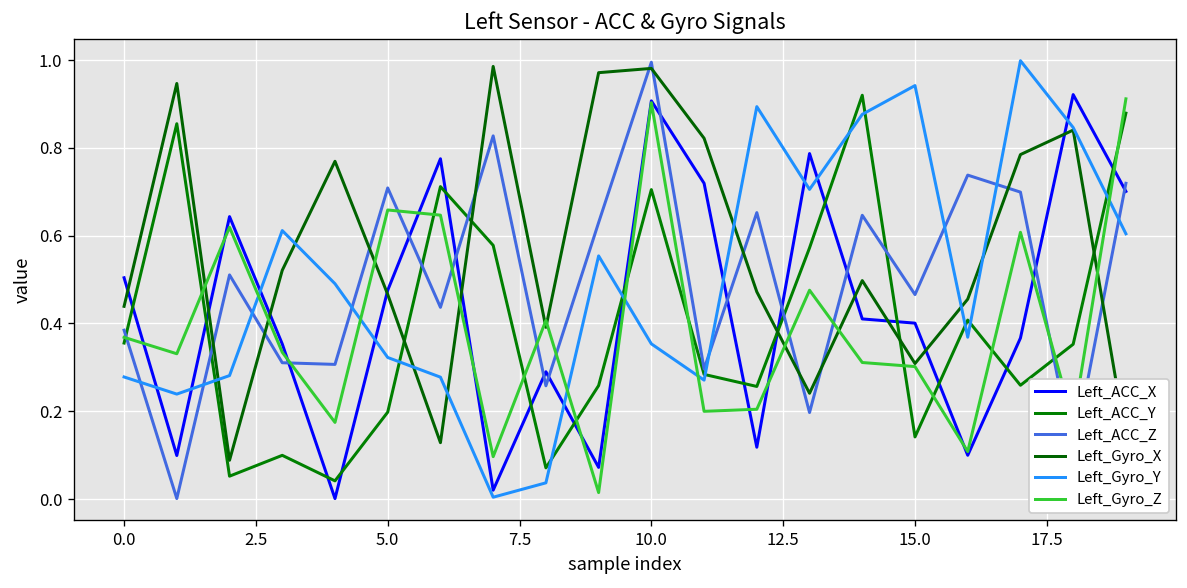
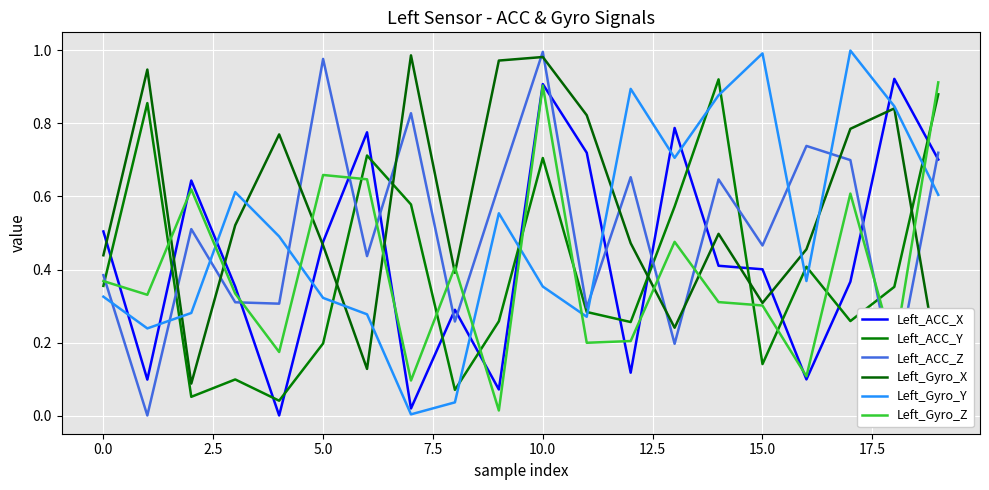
Left_Gyro_Y, 0.0: 0.28 -> 0.33
Left_ACC_Z, 5.0: 0.71 -> 0.98
Left_Gyro_Y, 15.0: 0.94 -> 0.99
